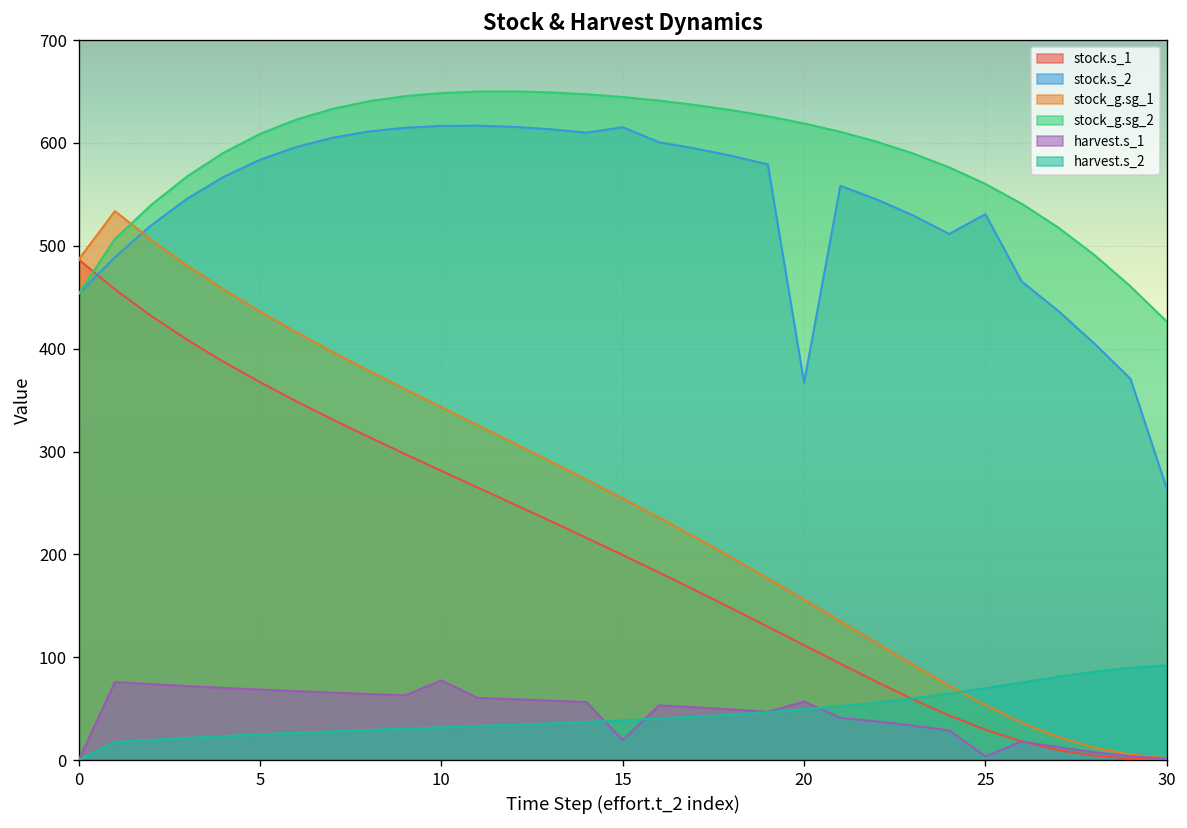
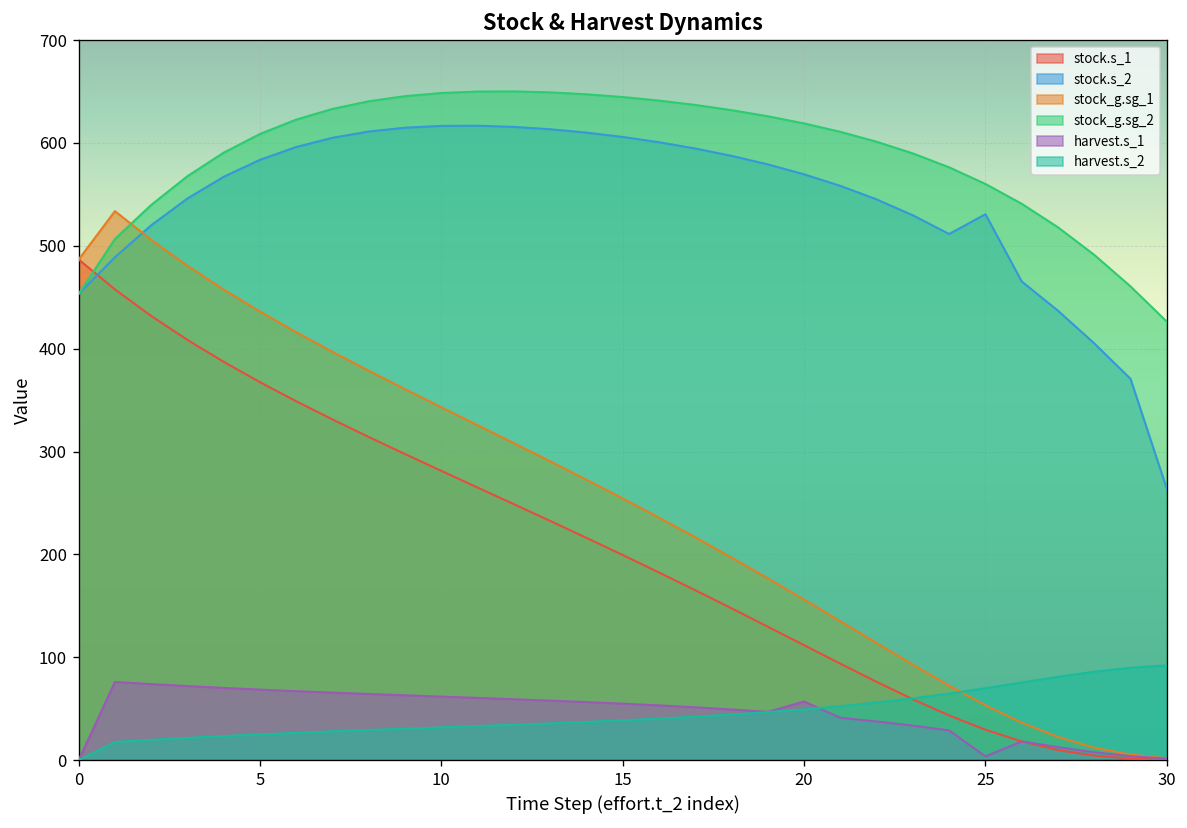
harvest.s_1, 10: 80 -> 60
stock.s_2, 15: 620 -> 610
harvest.s_1, 15: 20 -> 50
stock.s_2, 20: 370 -> 570
